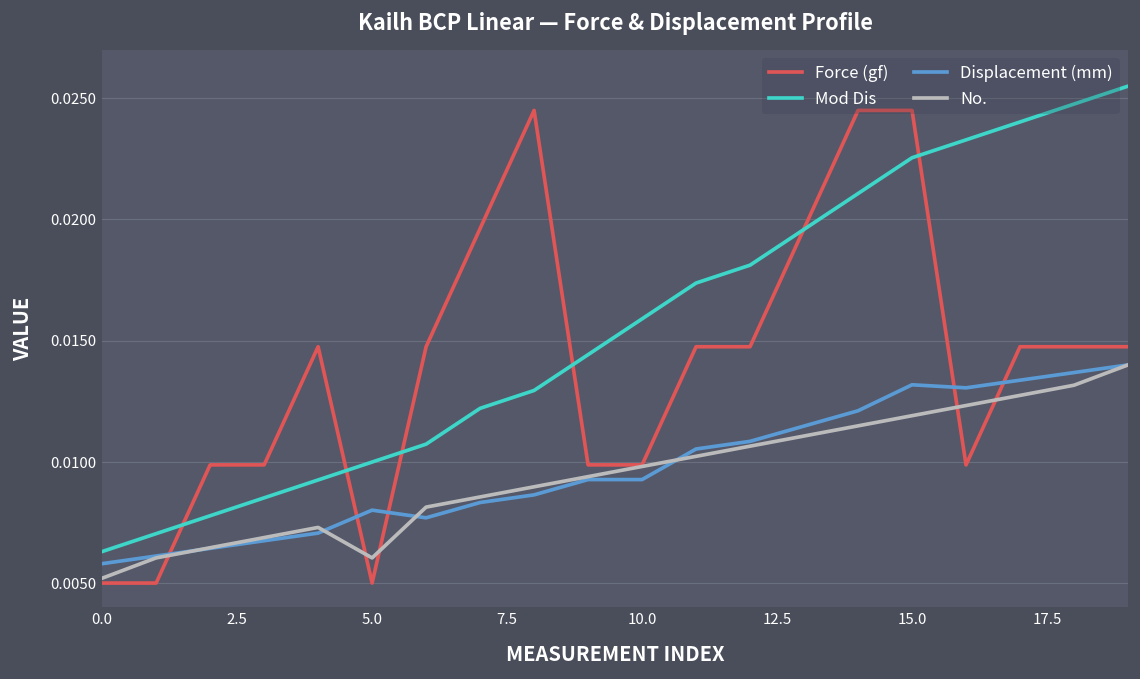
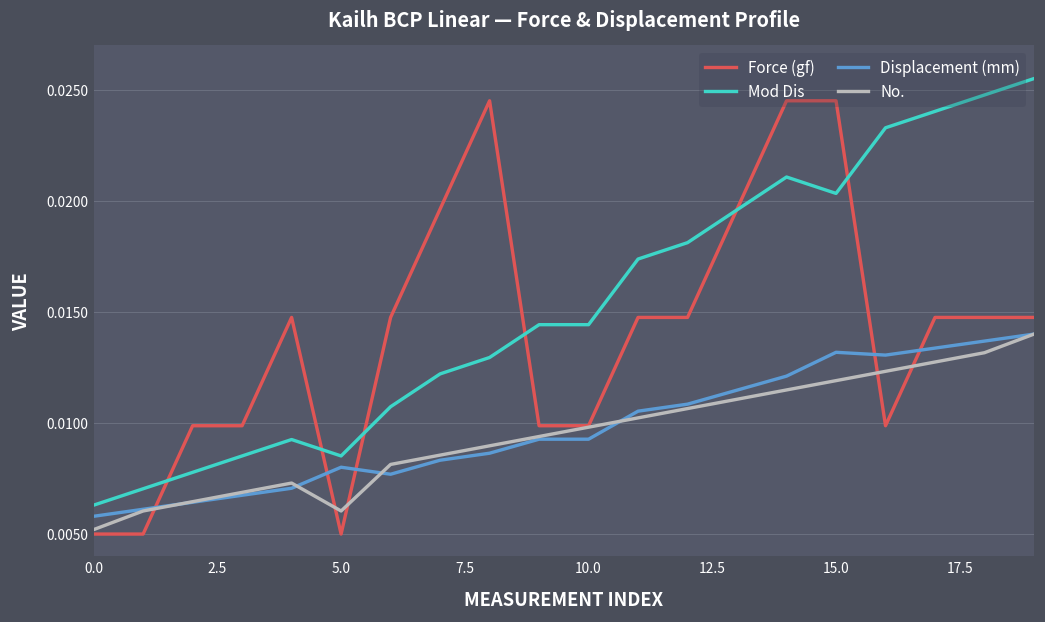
Mod Dis, 5.0: 0.0100 -> 0.0085
Mod Dis, 10.0: 0.0159 -> 0.0144
Mod Dis, 15.0: 0.0225 -> 0.0203
